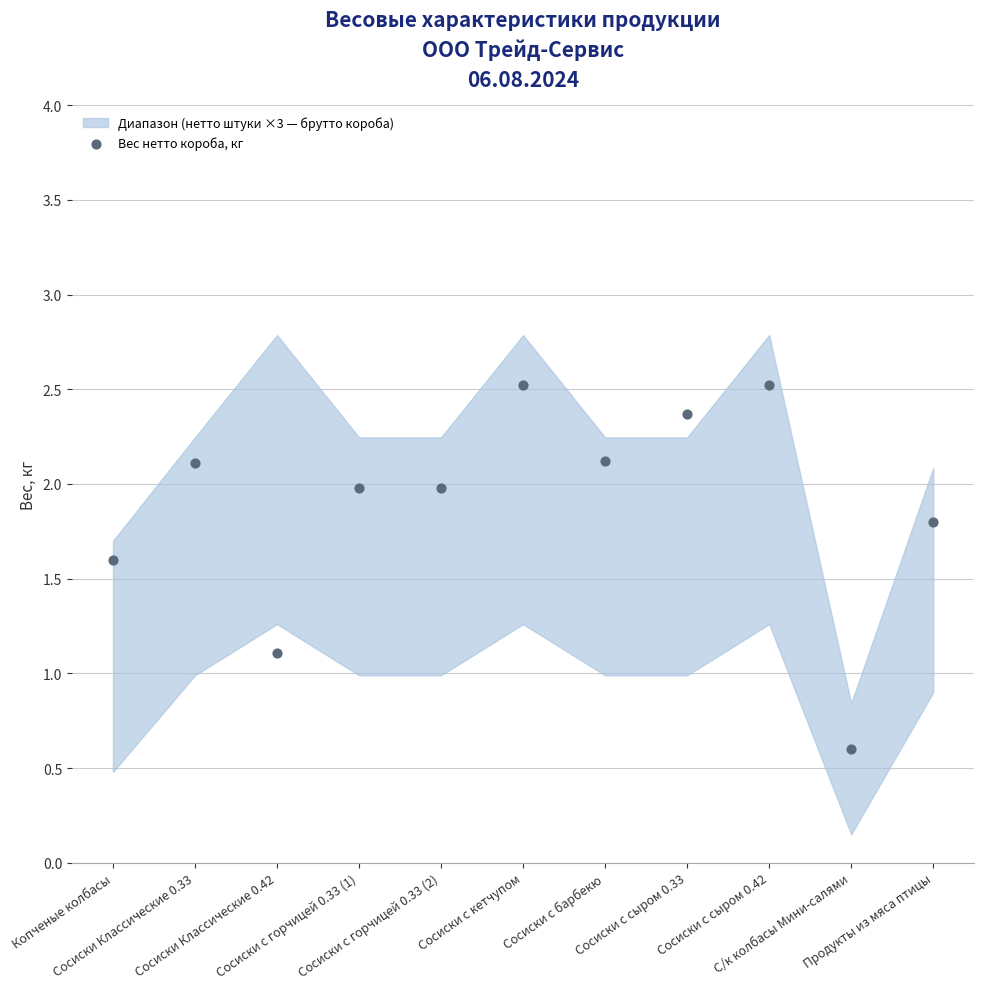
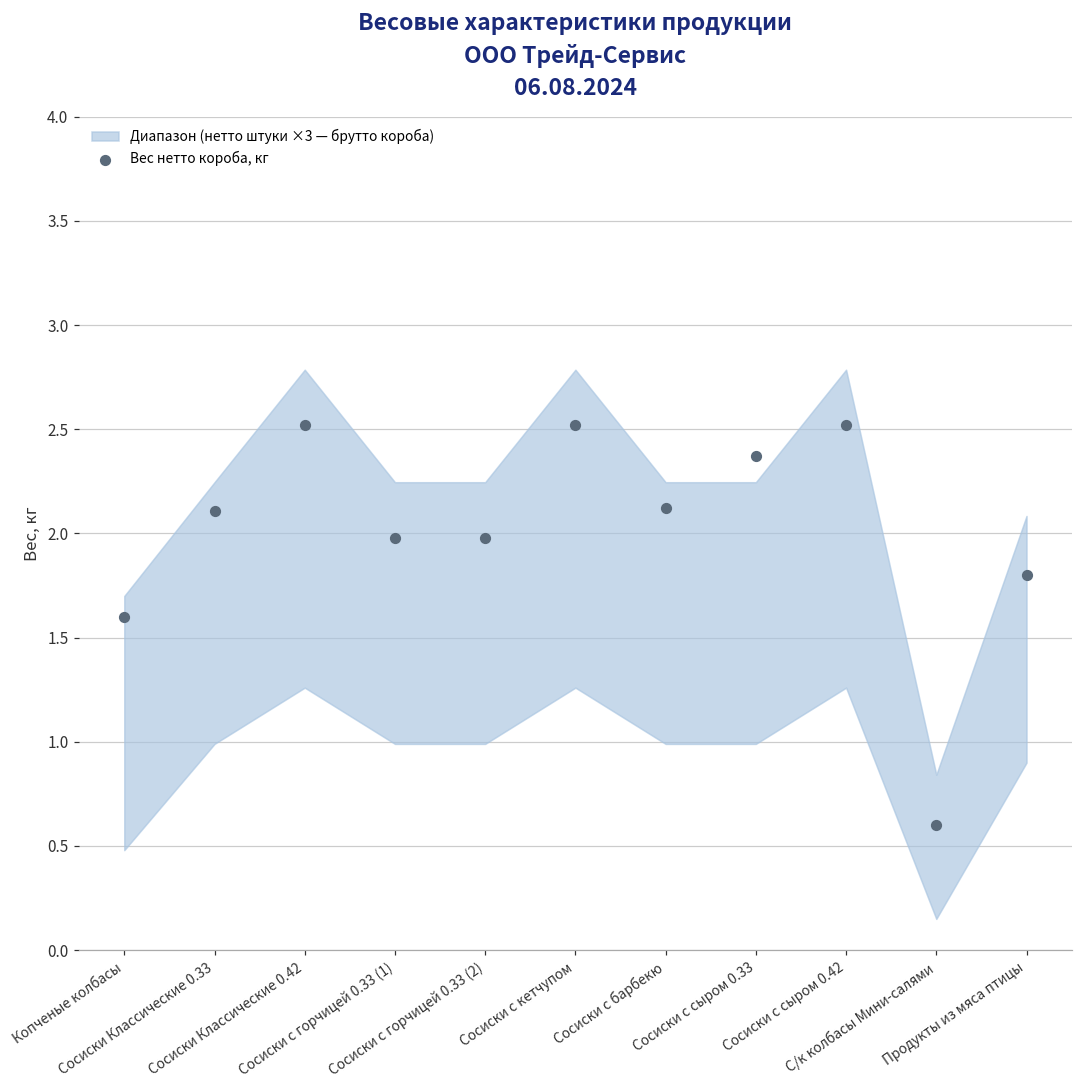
Вес нетто короба, кг, Сосиски Классические 0.42: 1.11 -> 2.52
